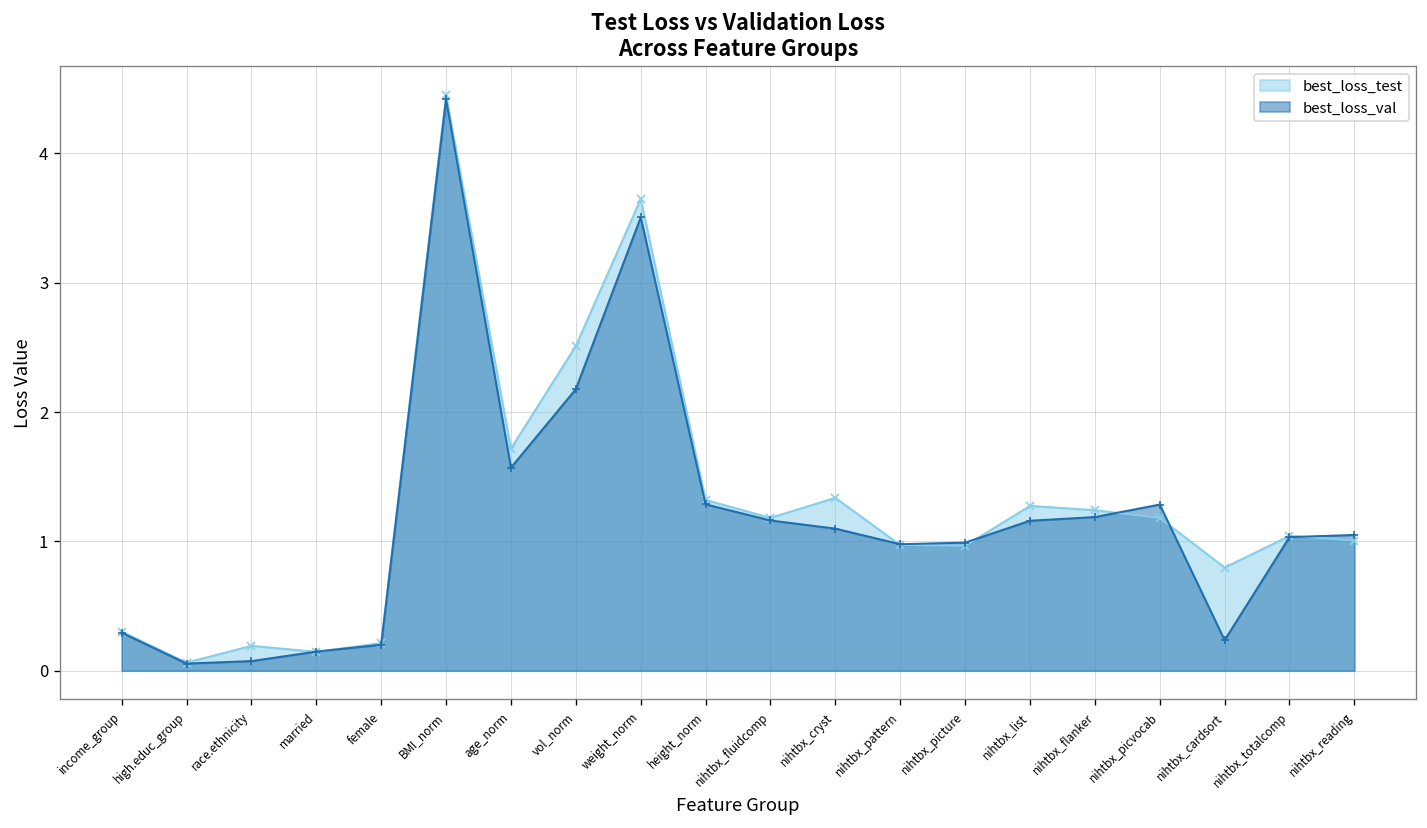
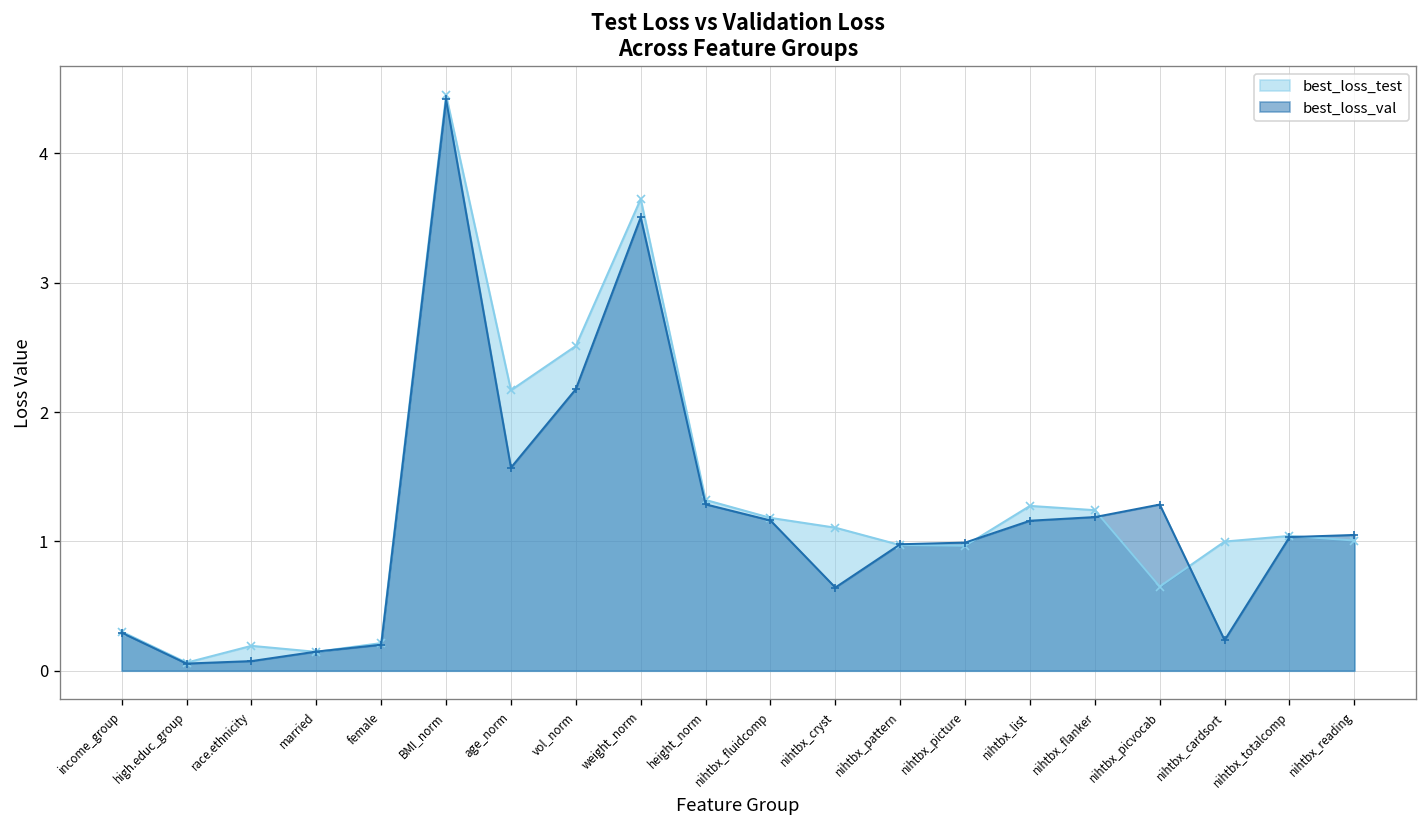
best_loss_test, age_norm: 1.72 -> 2.17
best_loss_test, nihtbx_cryst: 1.34 -> 1.11
best_loss_val, nihtbx_cryst: 1.10 -> 0.64
best_loss_test, nihtbx_picvocab: 1.18 -> 0.65
best_loss_test, nihtbx_cardsort: 0.80 -> 1.00
